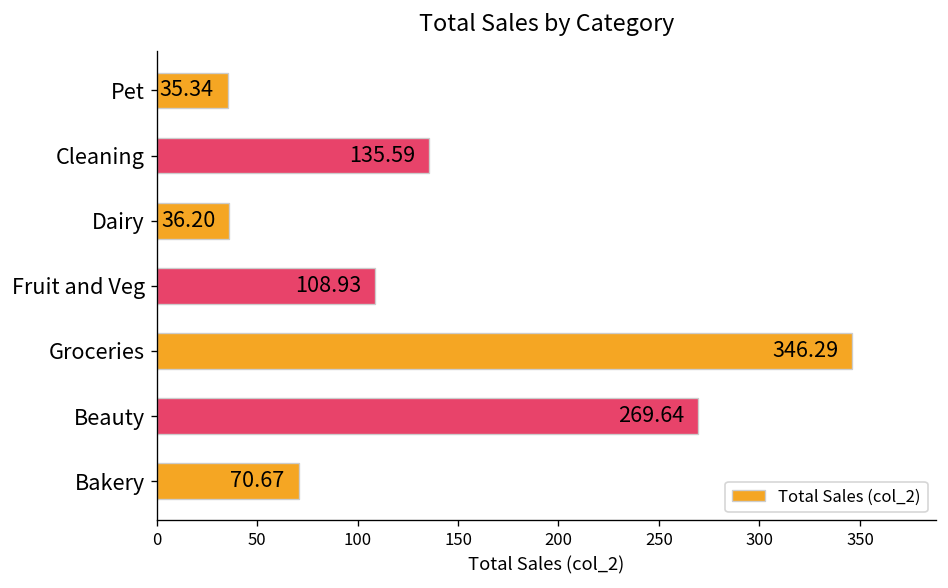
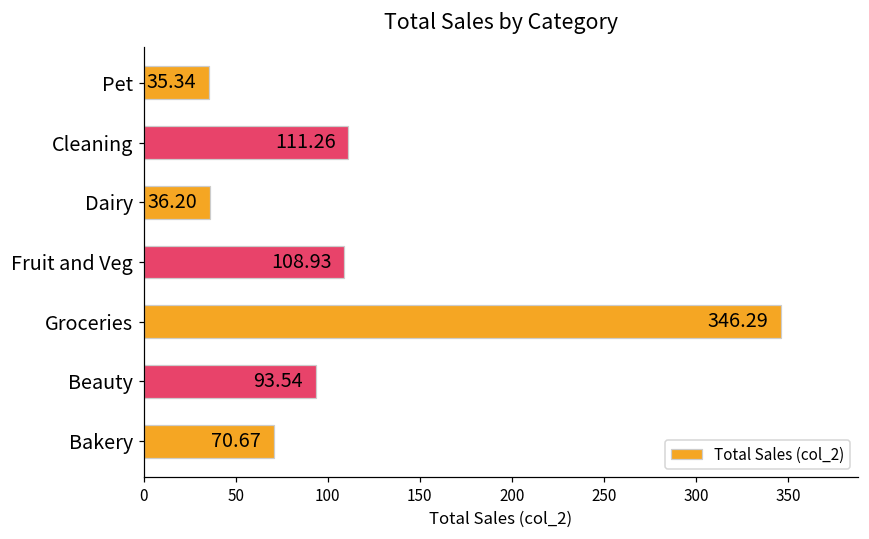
Cleaning: 135.59 -> 111.26
Beauty: 269.64 -> 93.54
